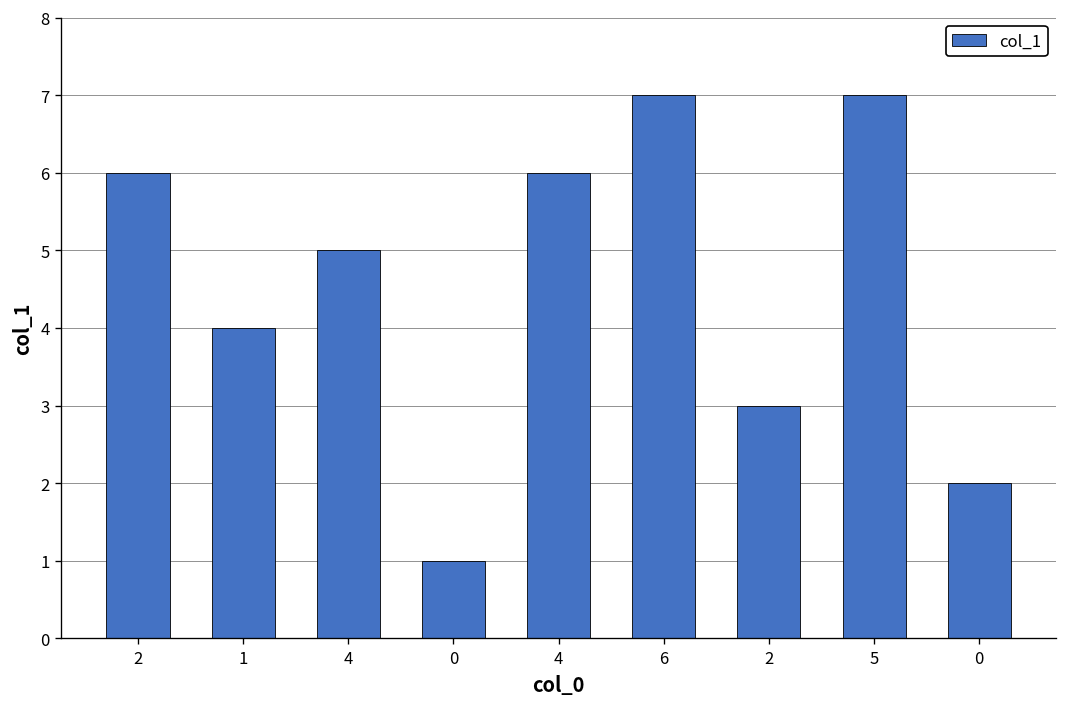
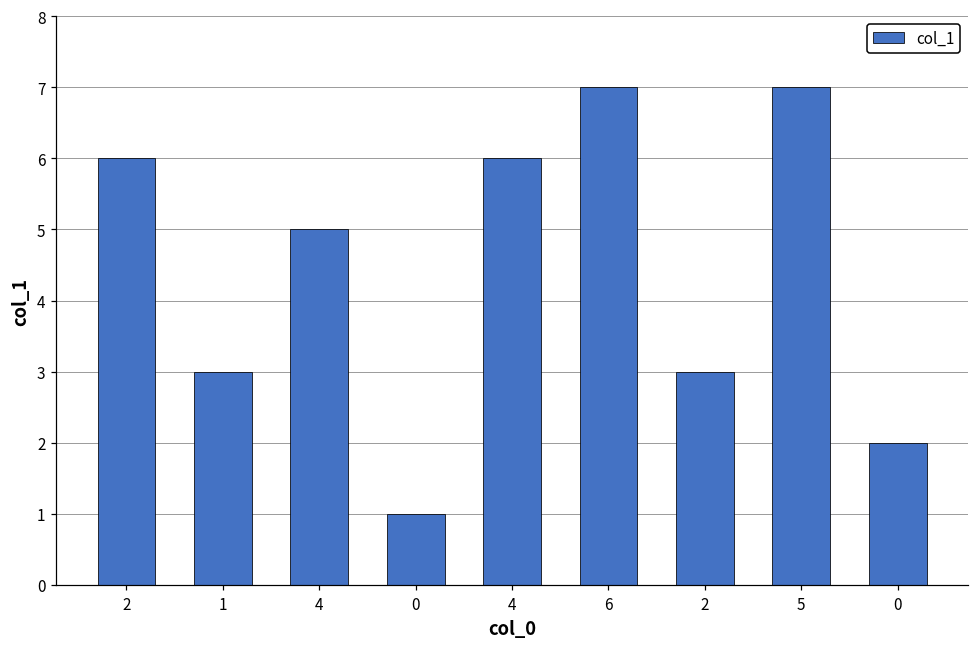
1: 4 -> 3
